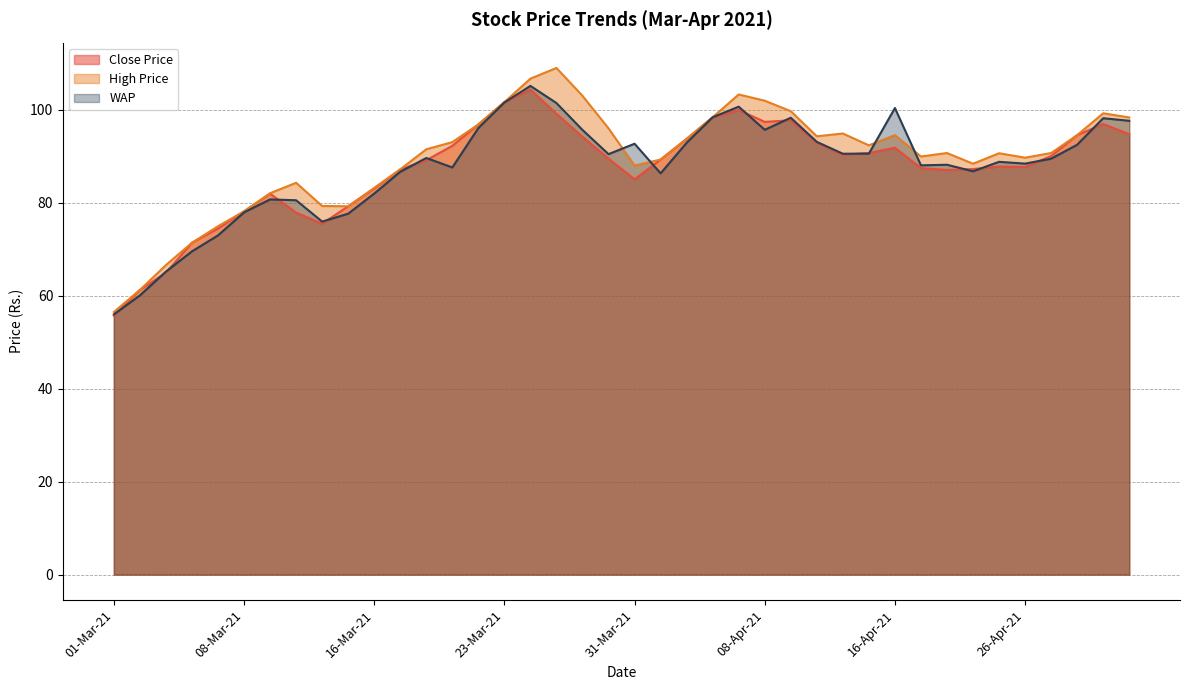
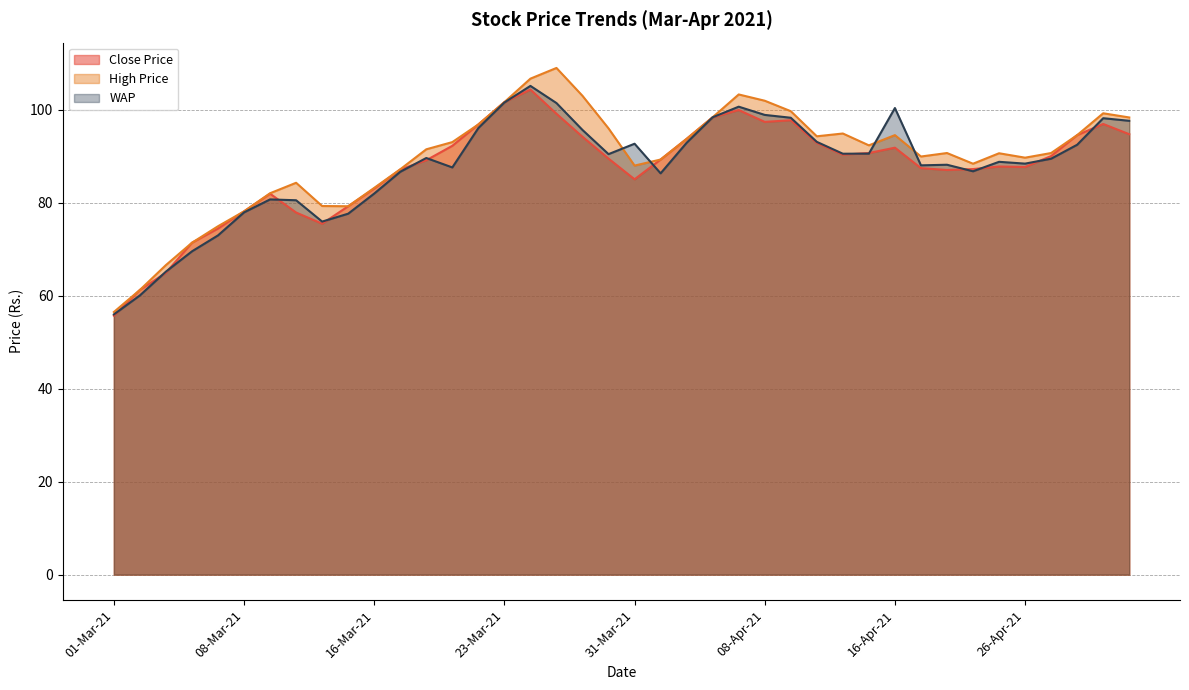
WAP, 08-Apr-21: 96 -> 99
